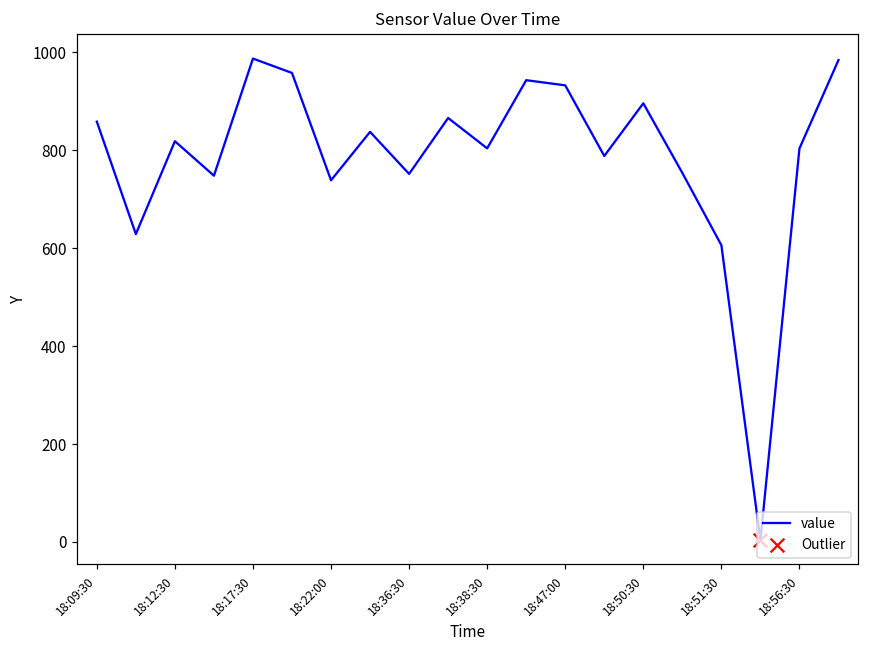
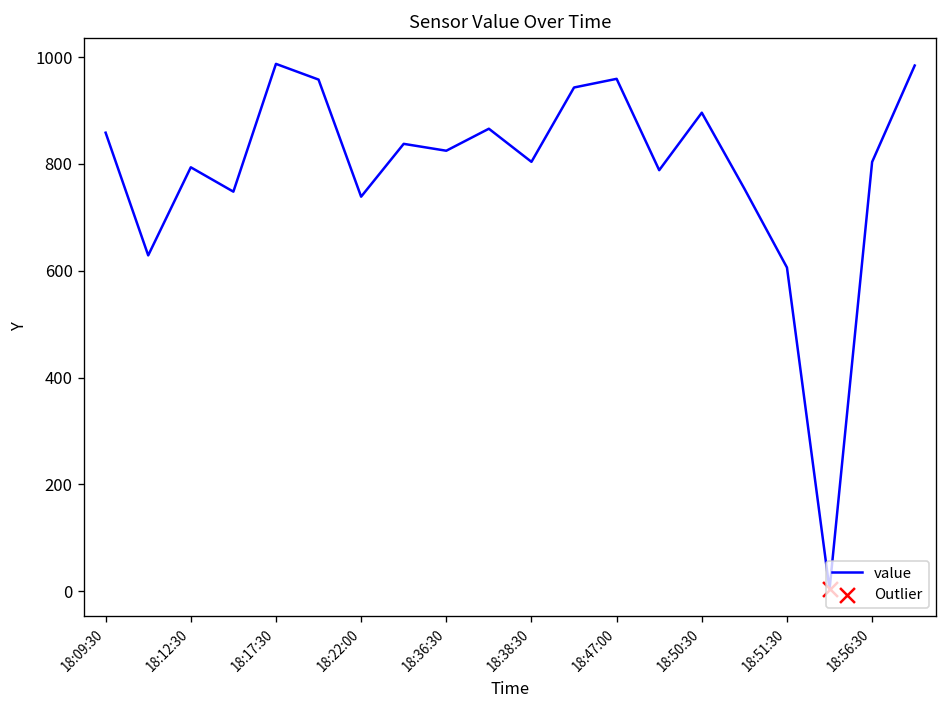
value, 18:12:30: 820 -> 790
value, 18:36:30: 750 -> 820
value, 18:47:00: 930 -> 960
